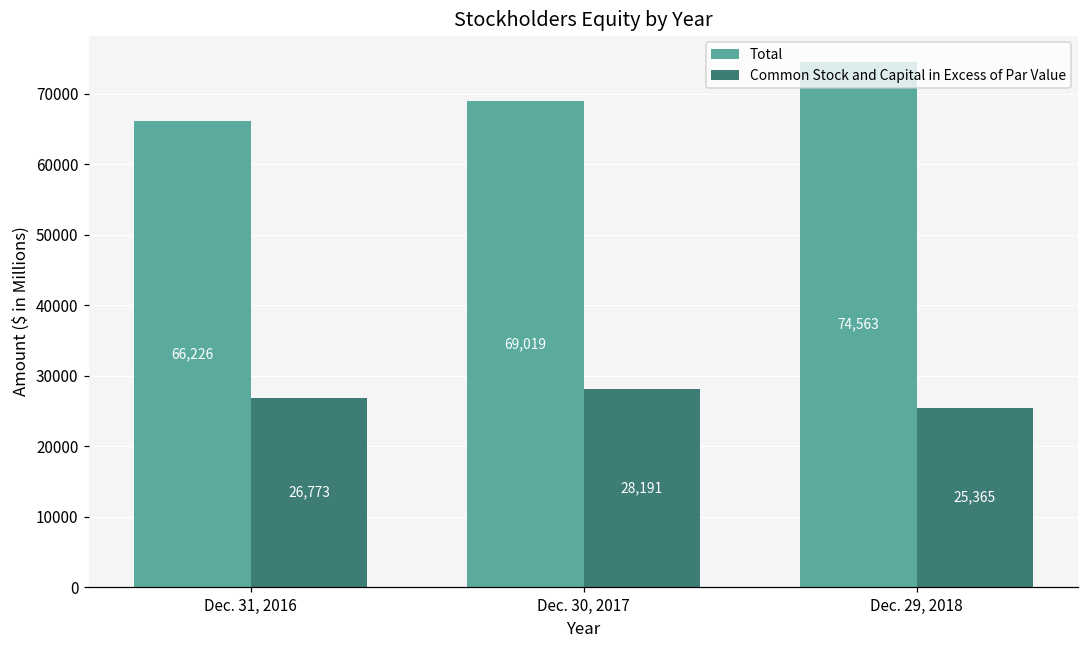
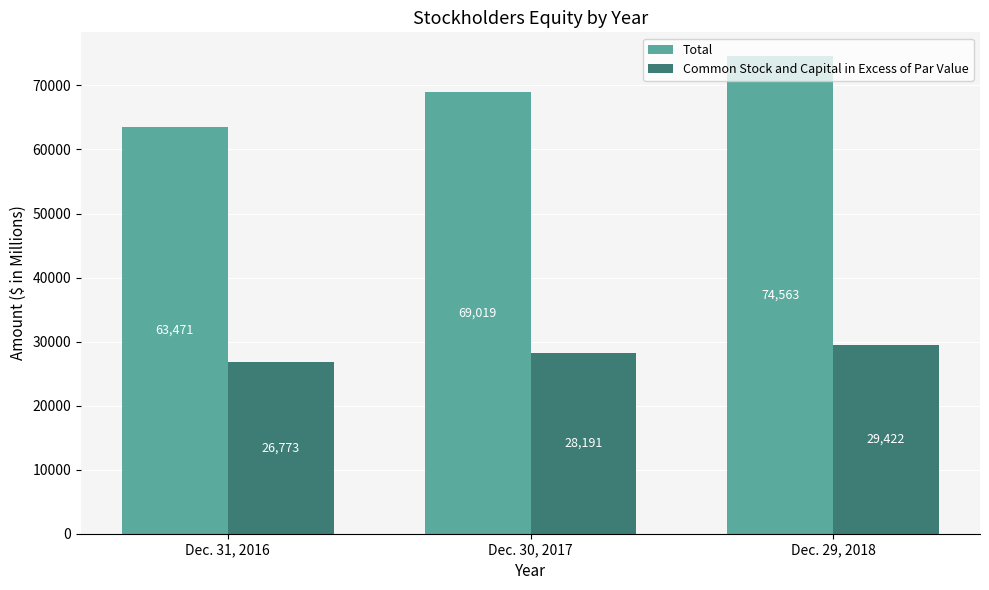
Total, Dec. 31, 2016: 66,226 -> 63,471
Common Stock and Capital in Excess of Par Value, Dec. 29, 2018: 25,365 -> 29,422
